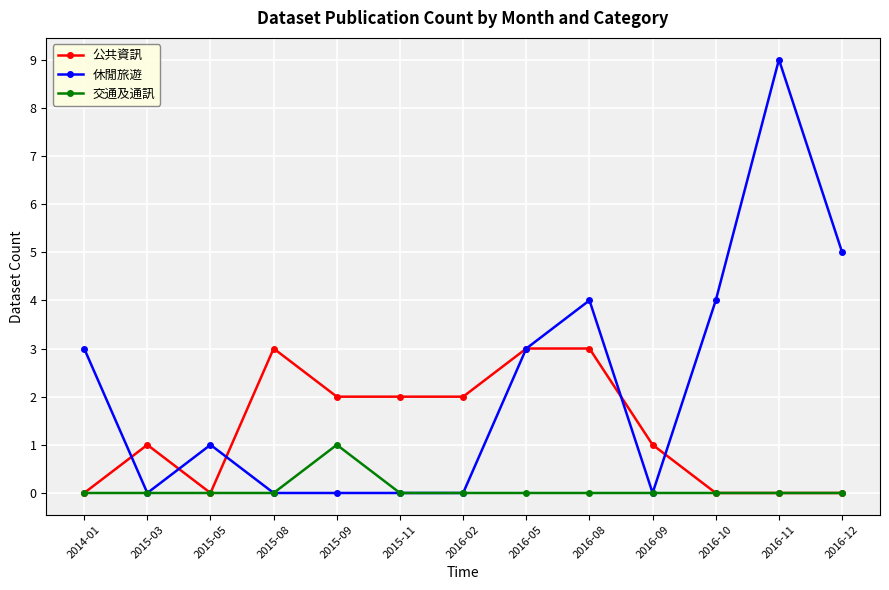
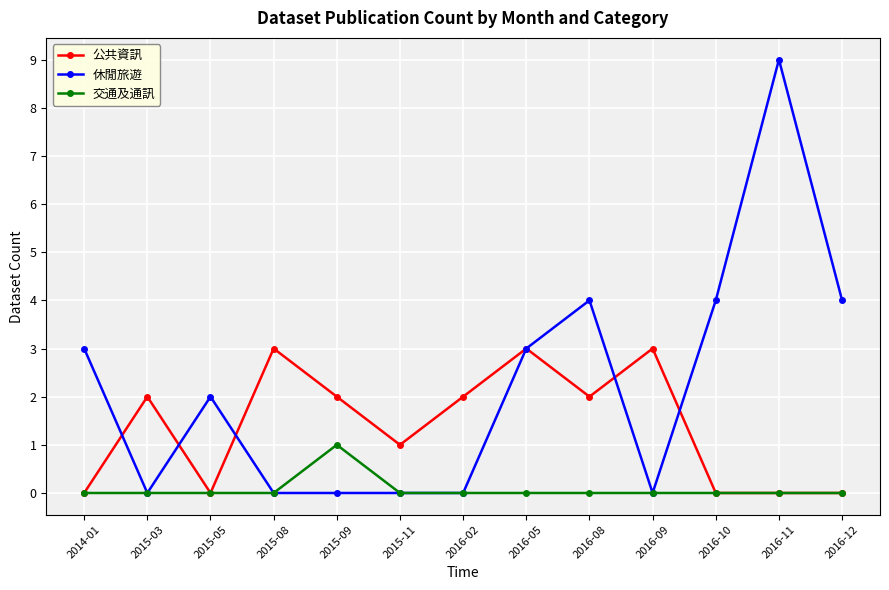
公共資訊, 2015-03: 1 -> 2
休閒旅遊, 2015-05: 1 -> 2
公共資訊, 2015-11: 2 -> 1
公共資訊, 2016-08: 3 -> 2
公共資訊, 2016-09: 1 -> 3
休閒旅遊, 2016-12: 5 -> 4
